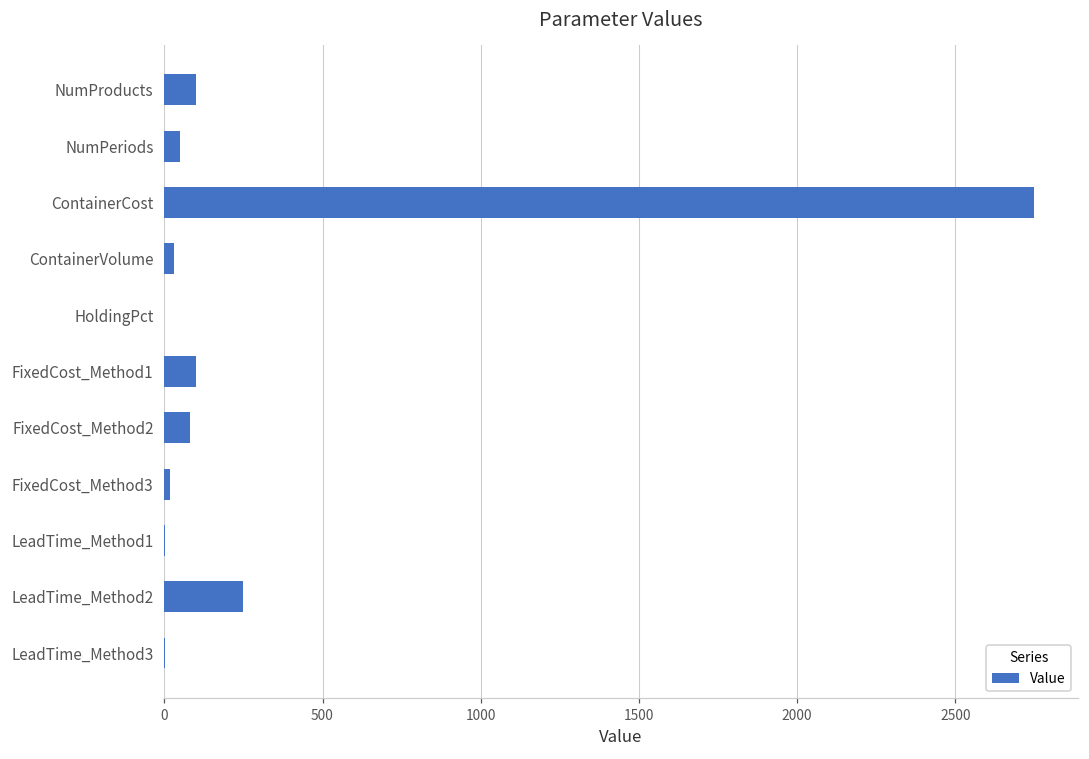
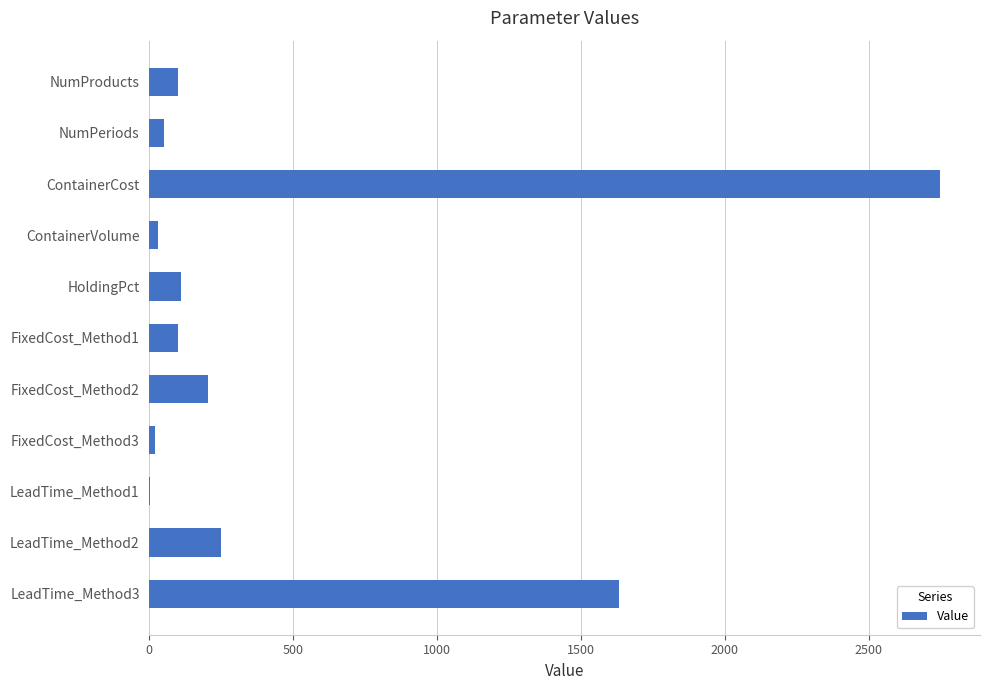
HoldingPct: 0 -> 110
FixedCost_Method2: 80 -> 200
LeadTime_Method3: 0 -> 1630
